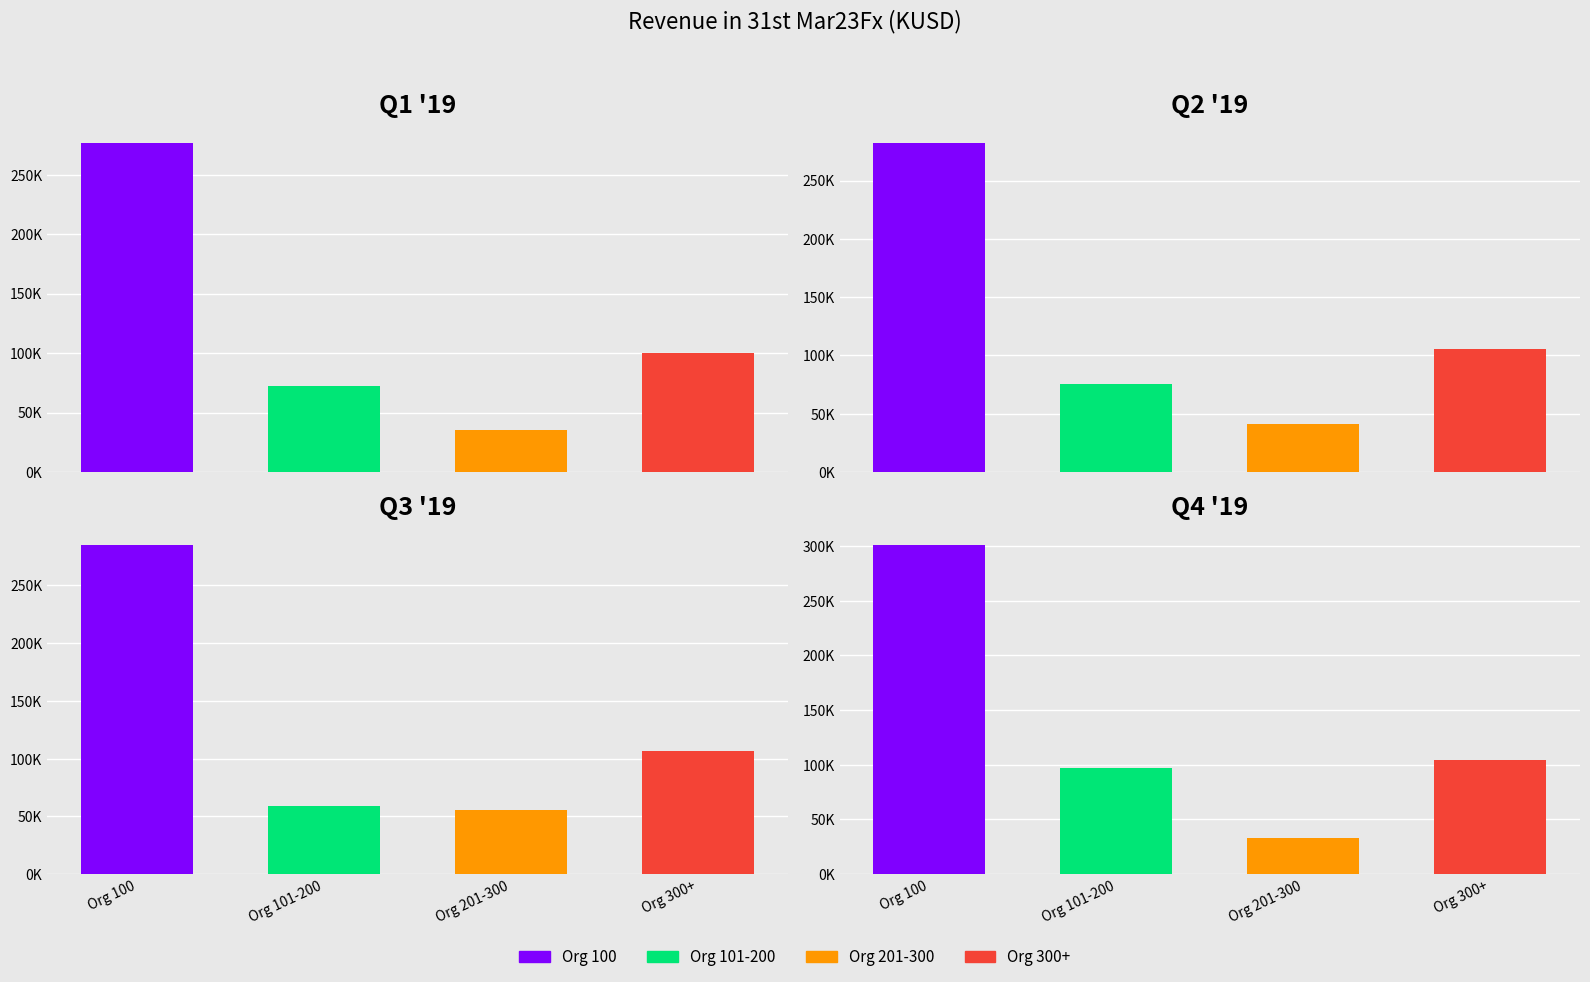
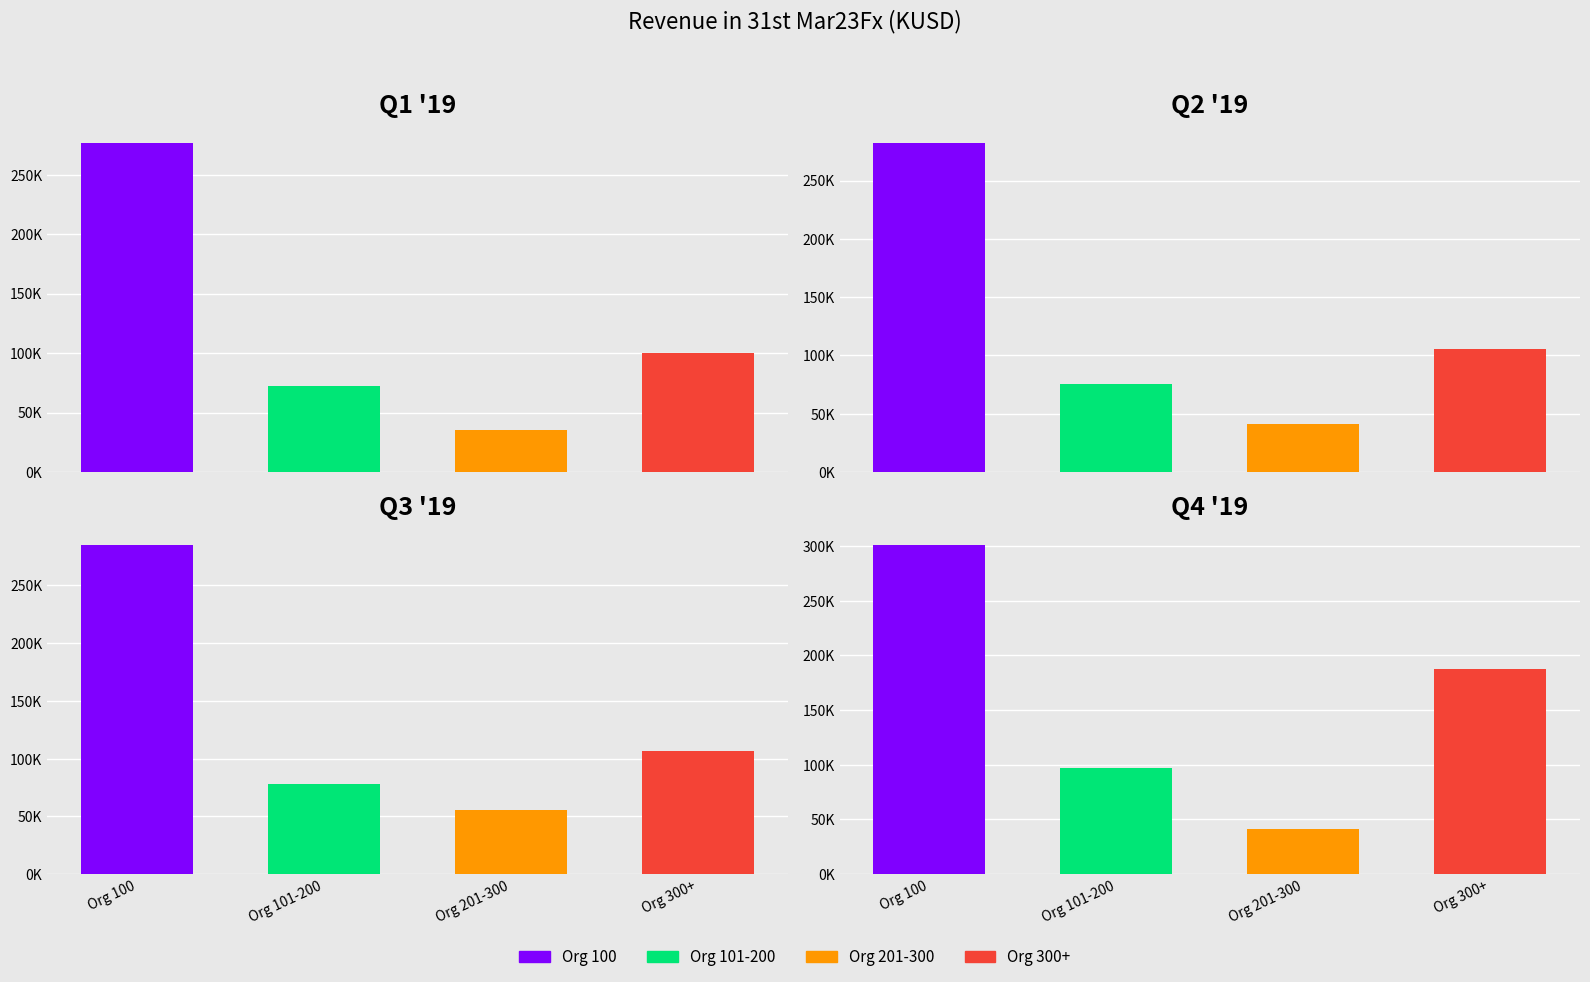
Q3 '19, Org 101-200: 59000 -> 78000
Q4 '19, Org 201-300: 33000 -> 41000
Q4 '19, Org 300+: 105000 -> 188000
